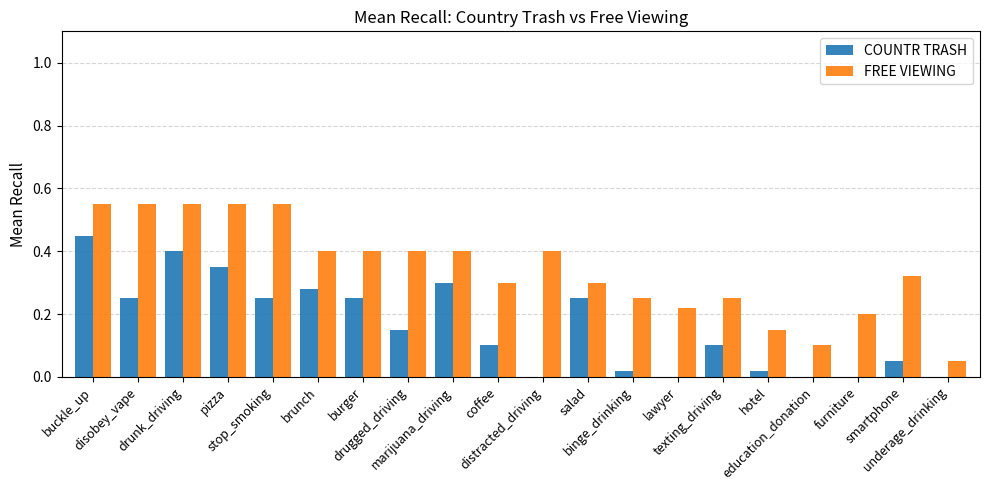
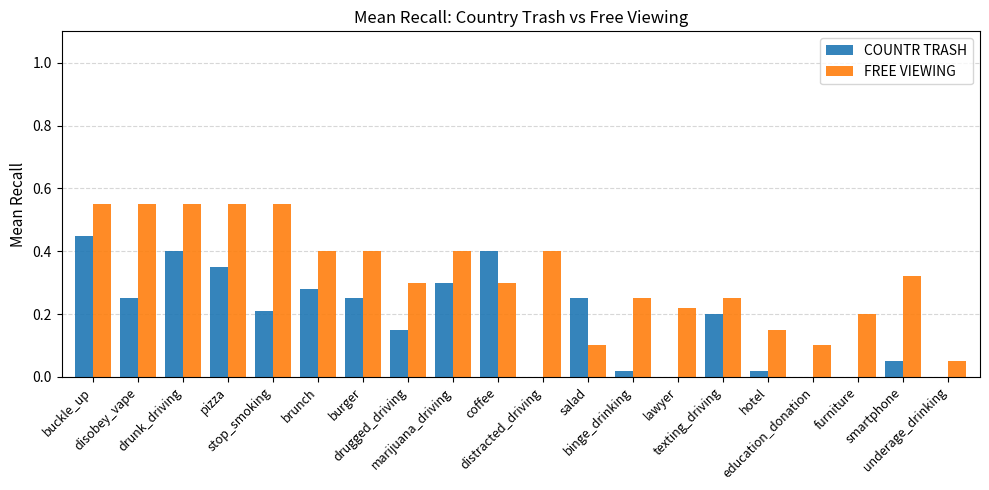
COUNTR TRASH, stop_smoking: 0.25 -> 0.21
FREE VIEWING, drugged_driving: 0.4 -> 0.3
COUNTR TRASH, coffee: 0.1 -> 0.4
FREE VIEWING, salad: 0.3 -> 0.1
COUNTR TRASH, texting_driving: 0.1 -> 0.2
